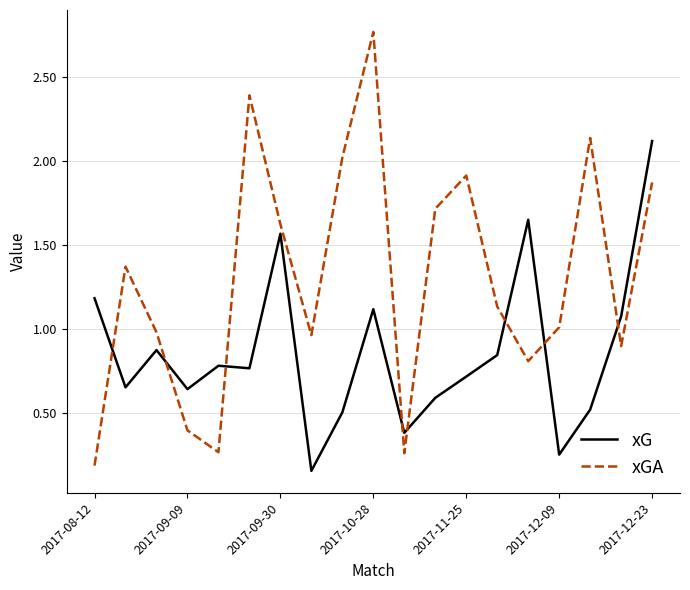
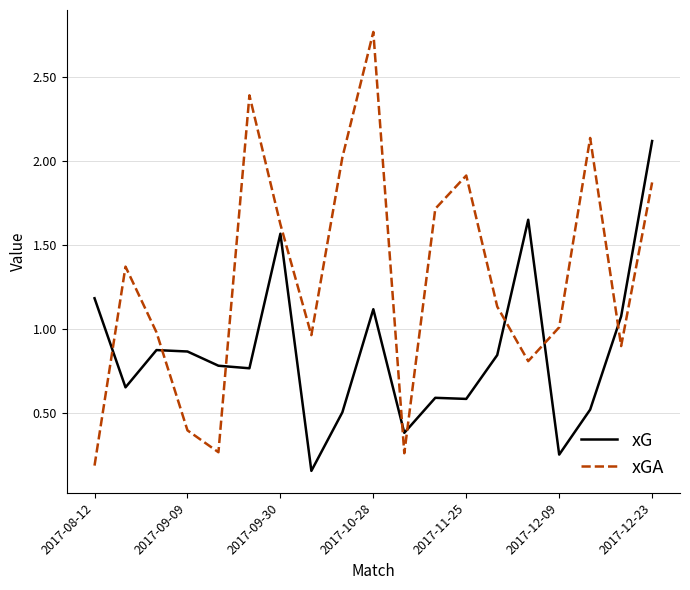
xG, 2017-09-09: 0.64 -> 0.87
xG, 2017-11-25: 0.72 -> 0.58
